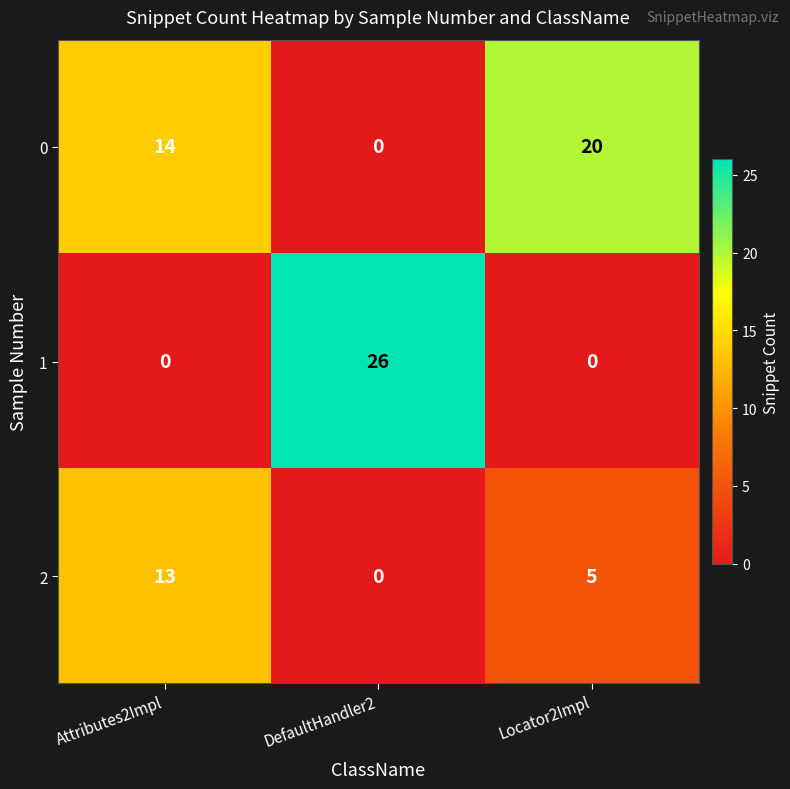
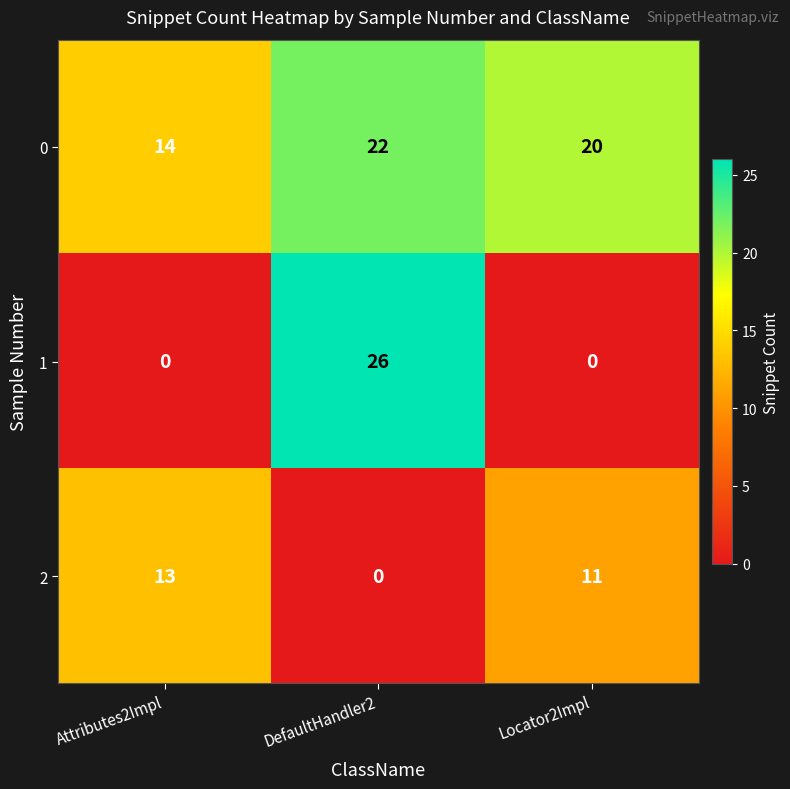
0, DefaultHandler2: 0 -> 22
2, Locator2Impl: 5 -> 11
